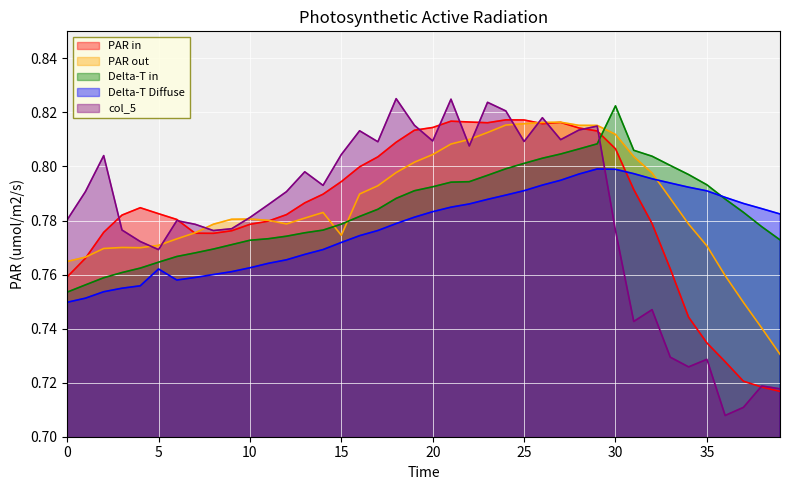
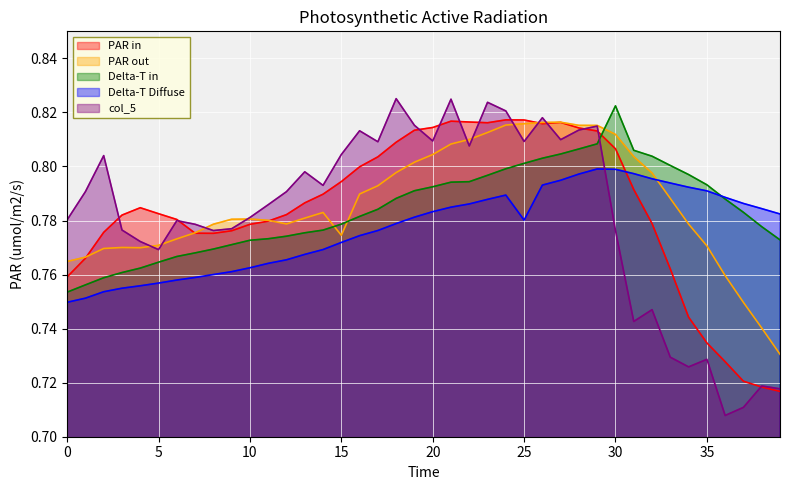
Delta-T Diffuse, 5: 0.762 -> 0.757
Delta-T Diffuse, 25: 0.791 -> 0.780
